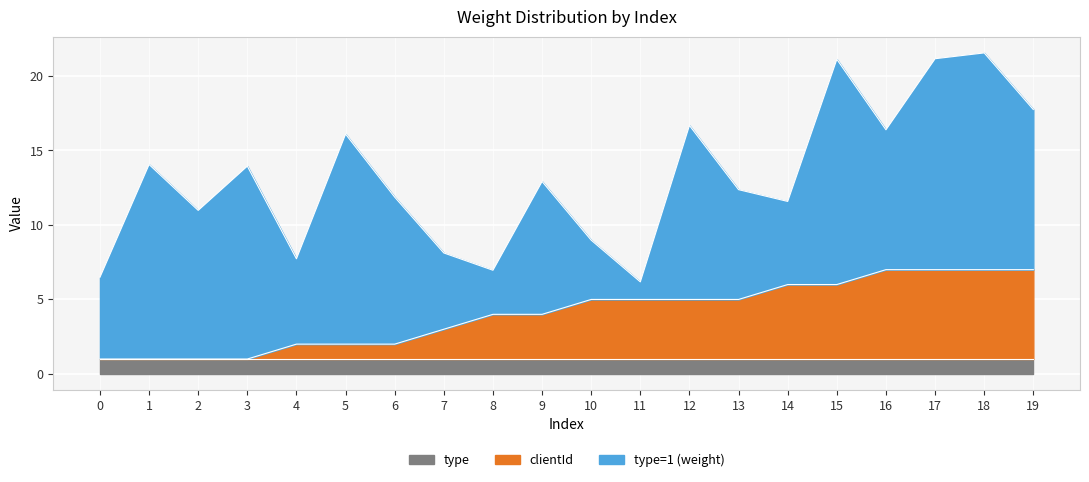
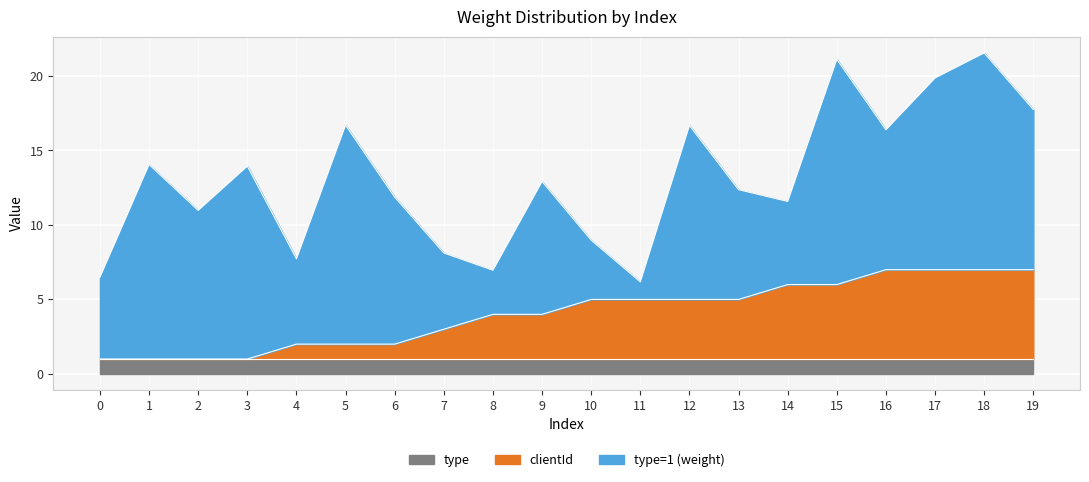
type=1 (weight), 5: 14.1 -> 14.7
type=1 (weight), 17: 14.2 -> 12.9
